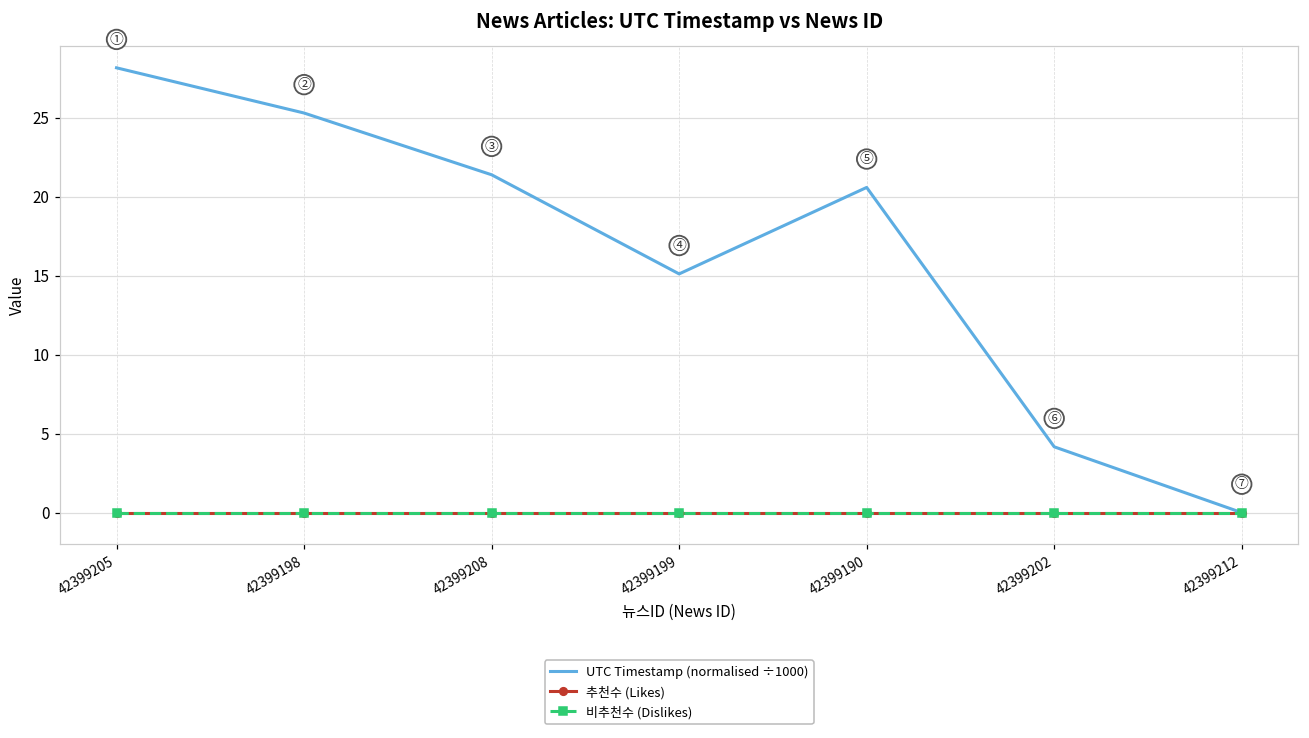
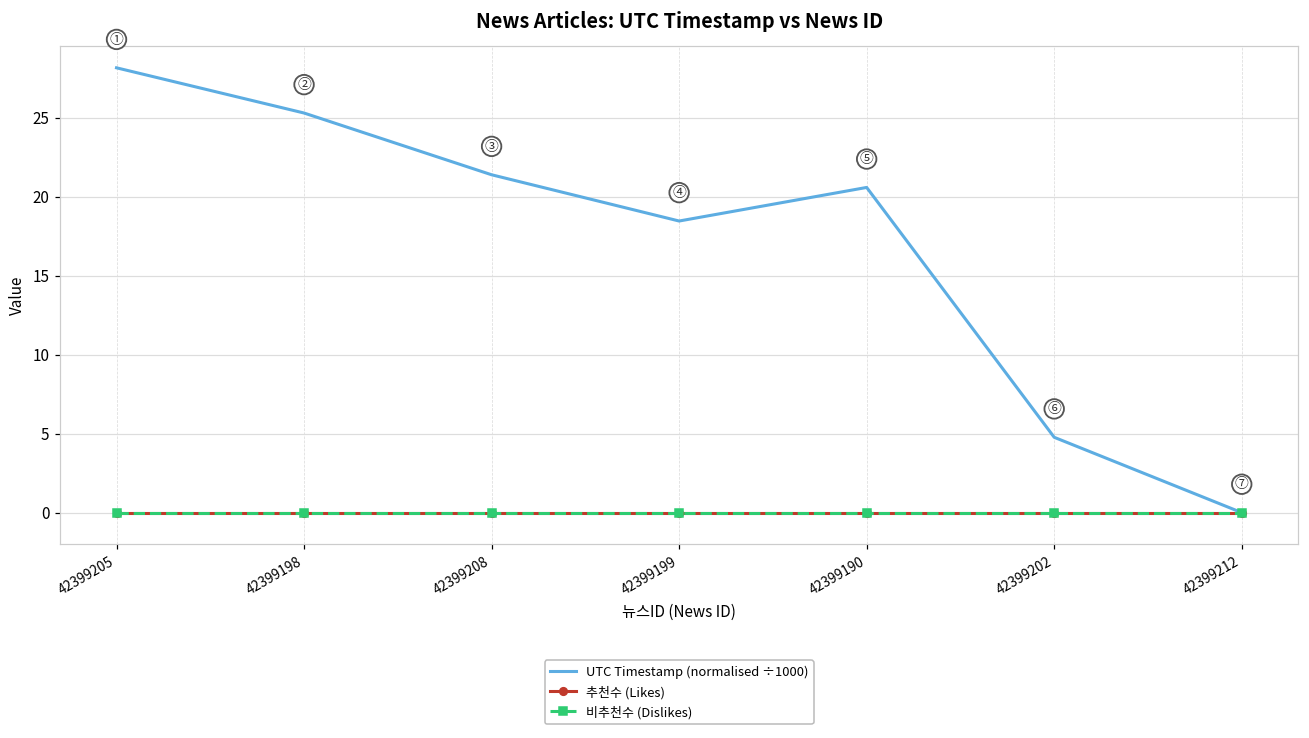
UTC Timestamp (normalised ÷1000), 42399199: 15.1 -> 18.5
UTC Timestamp (normalised ÷1000), 42399202: 4.2 -> 4.8
